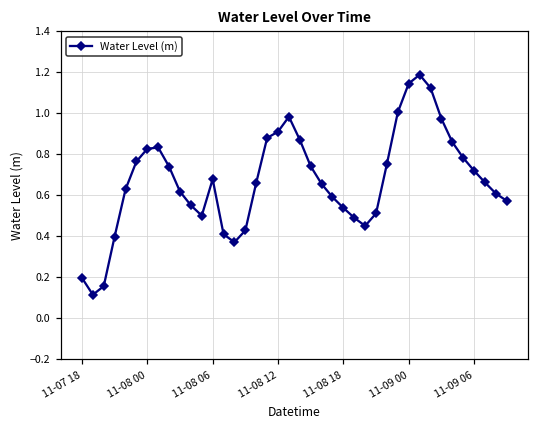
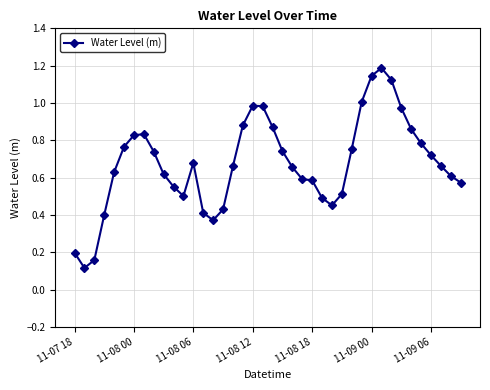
11-08 12: 0.91 -> 0.99
11-08 18: 0.54 -> 0.59
